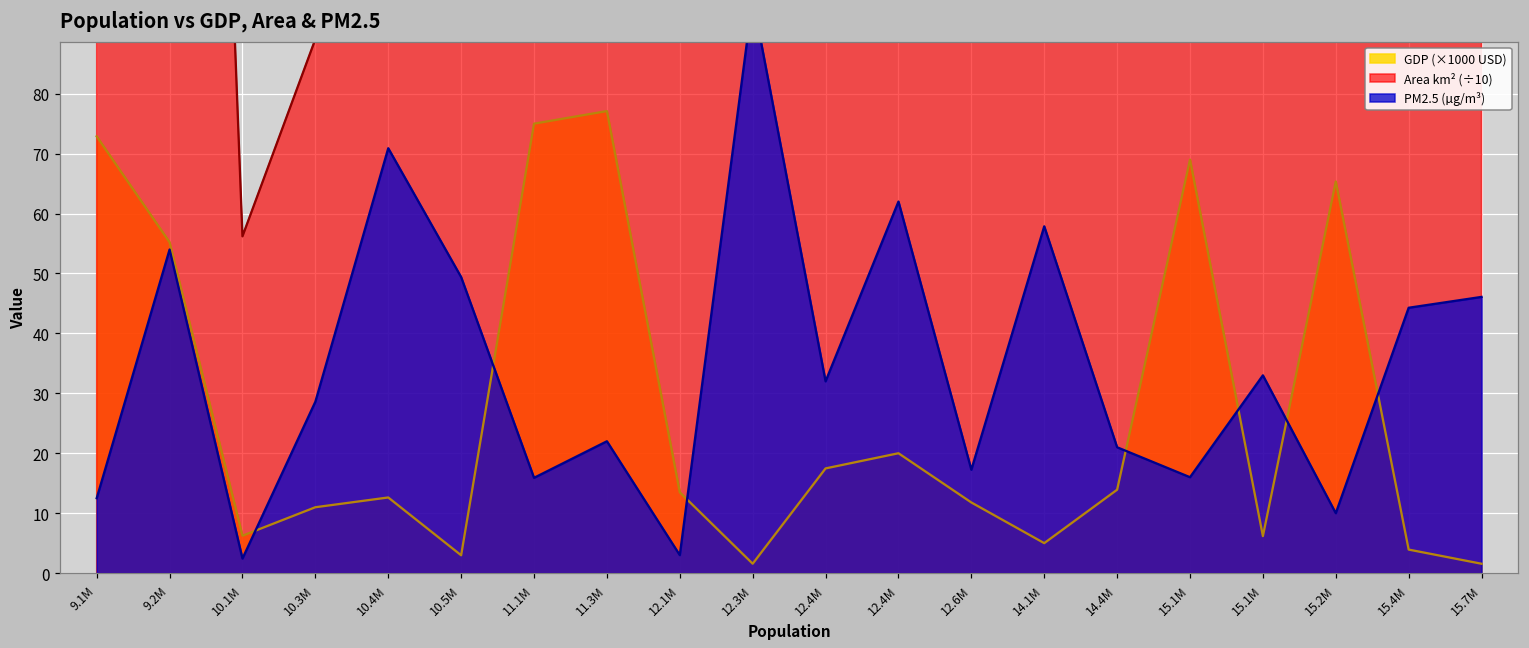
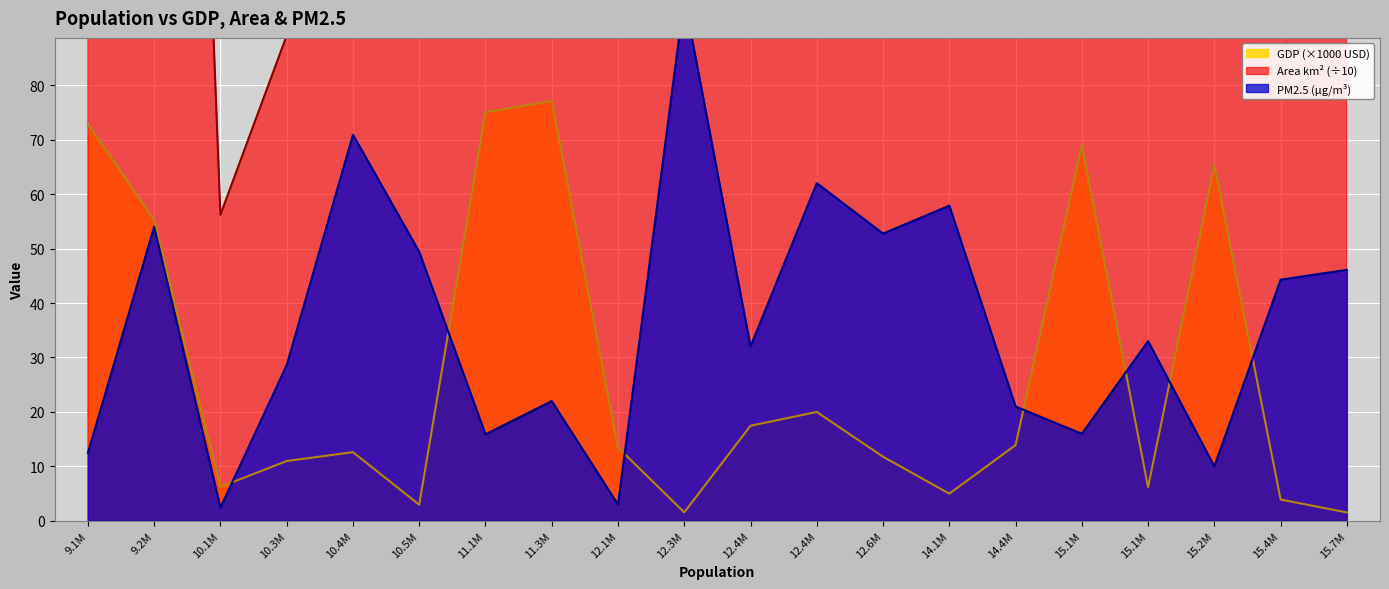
PM2.5 (µg/m³), 12.6M: 17 -> 53
